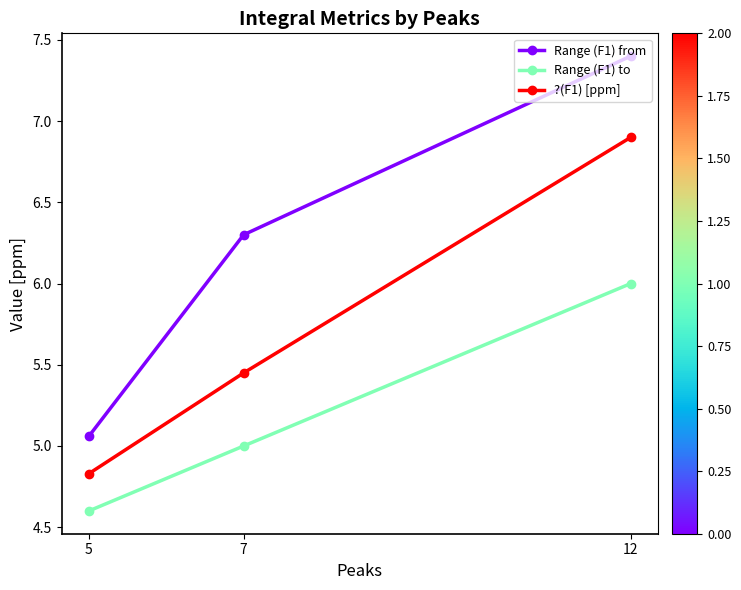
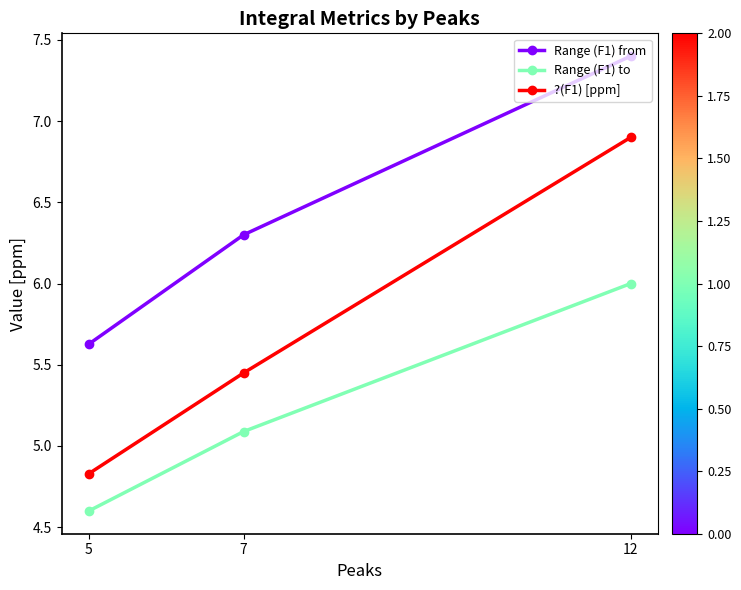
Range (F1) from, 5: 5.06 -> 5.63
Range (F1) to, 7: 5.00 -> 5.09
